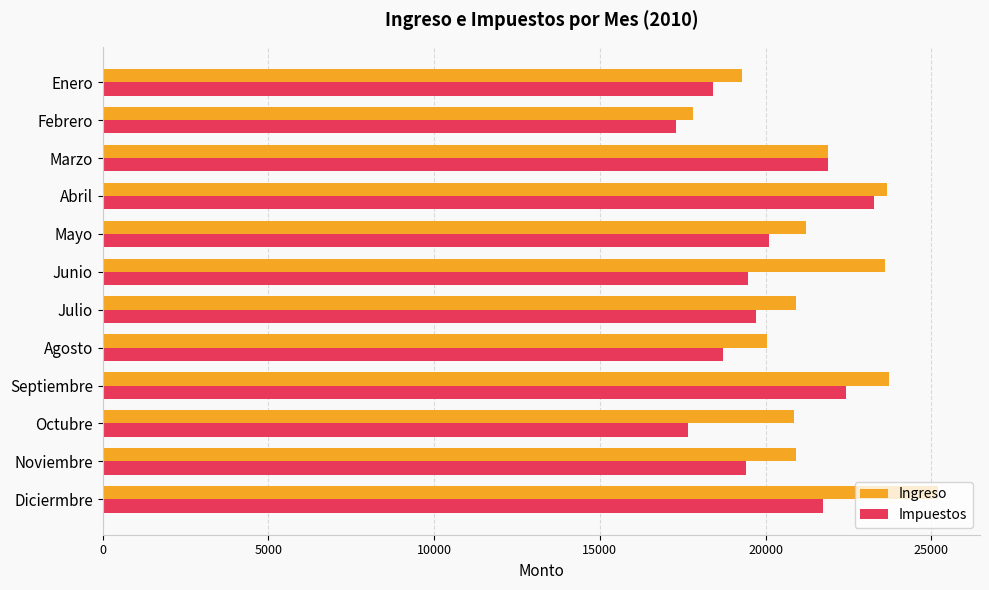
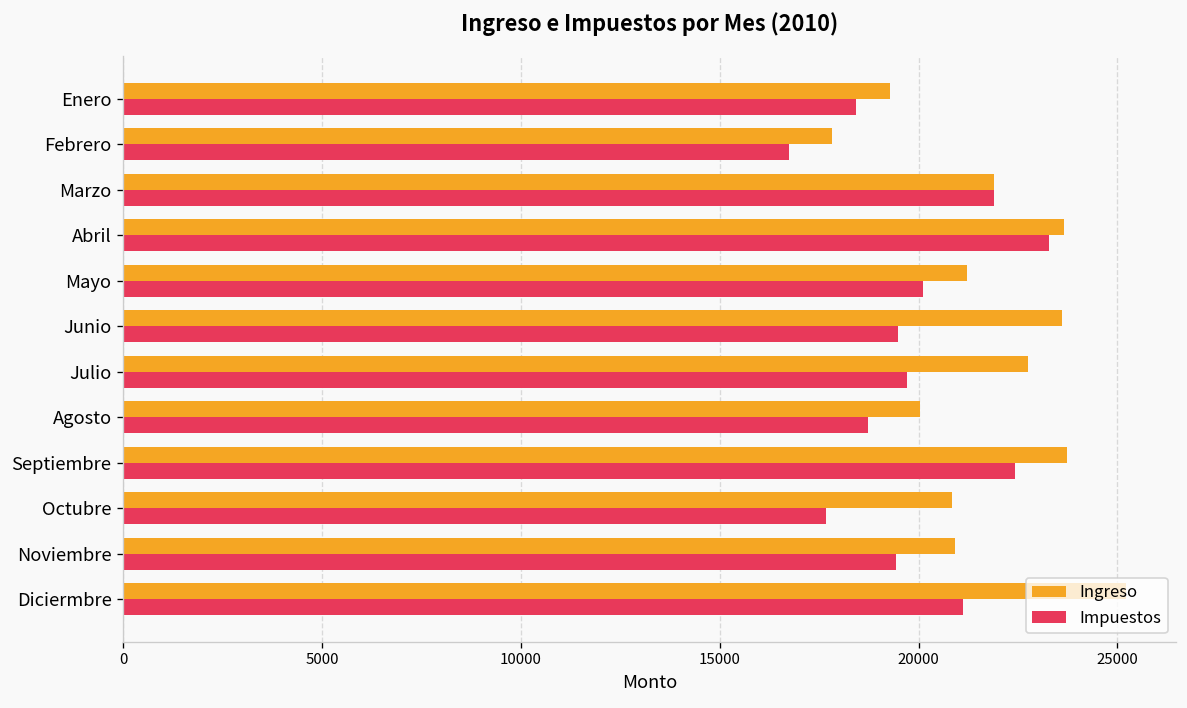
Impuestos, Febrero: 17300 -> 16700
Ingreso, Julio: 20900 -> 22800
Impuestos, Diciermbre: 21700 -> 21100
